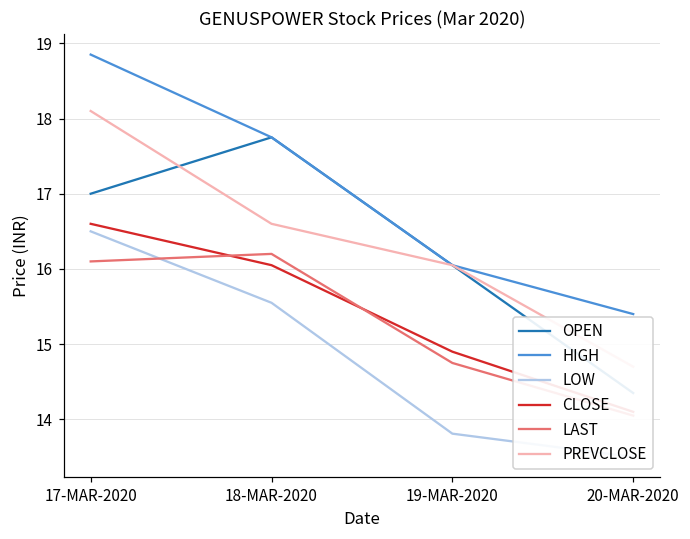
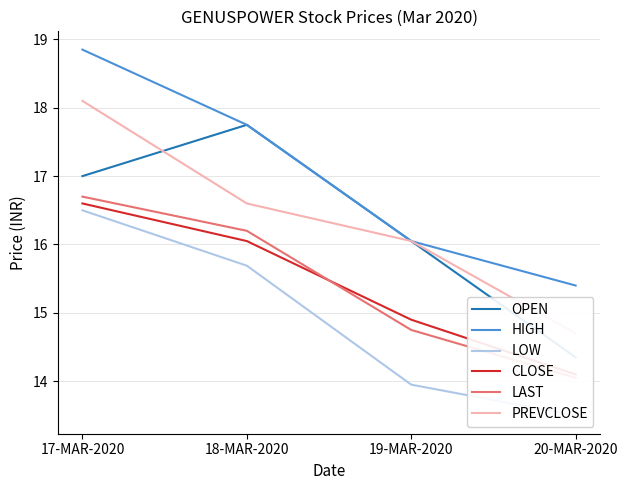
LAST, 17-MAR-2020: 16.1 -> 16.7
LOW, 18-MAR-2020: 15.6 -> 15.7
LOW, 19-MAR-2020: 13.8 -> 14.0
